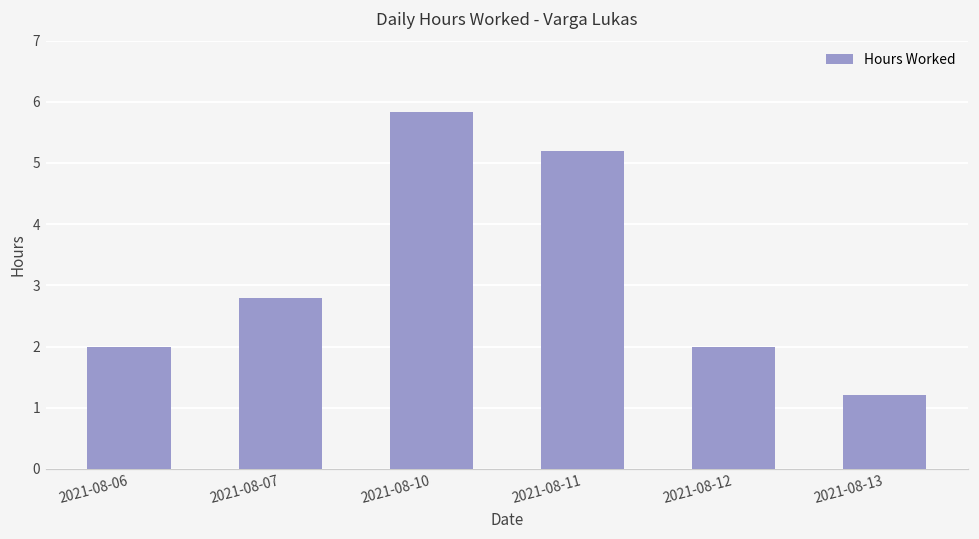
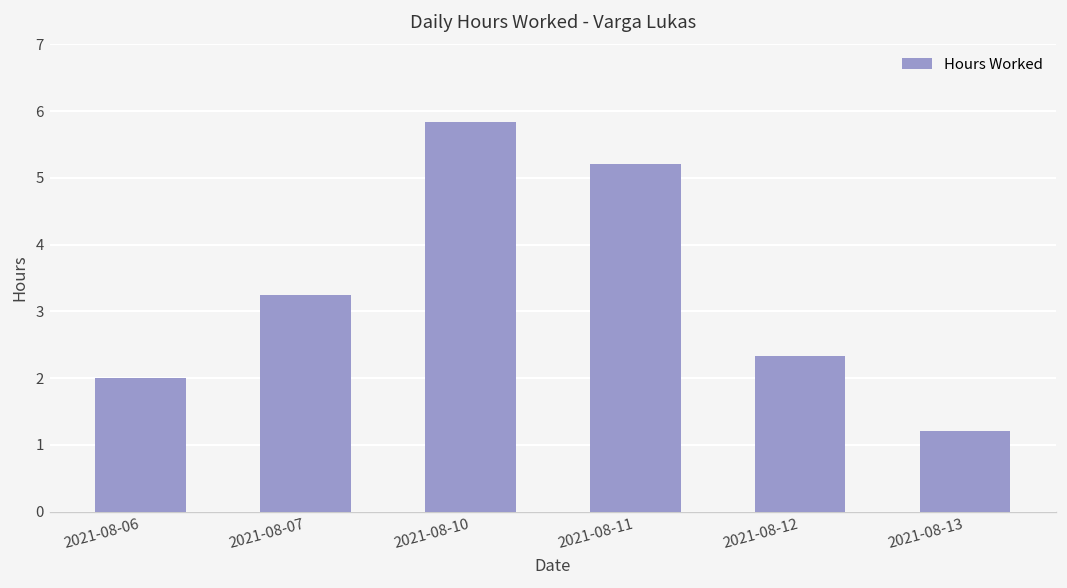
2021-08-07: 2.8 -> 3.3
2021-08-12: 2.0 -> 2.3
